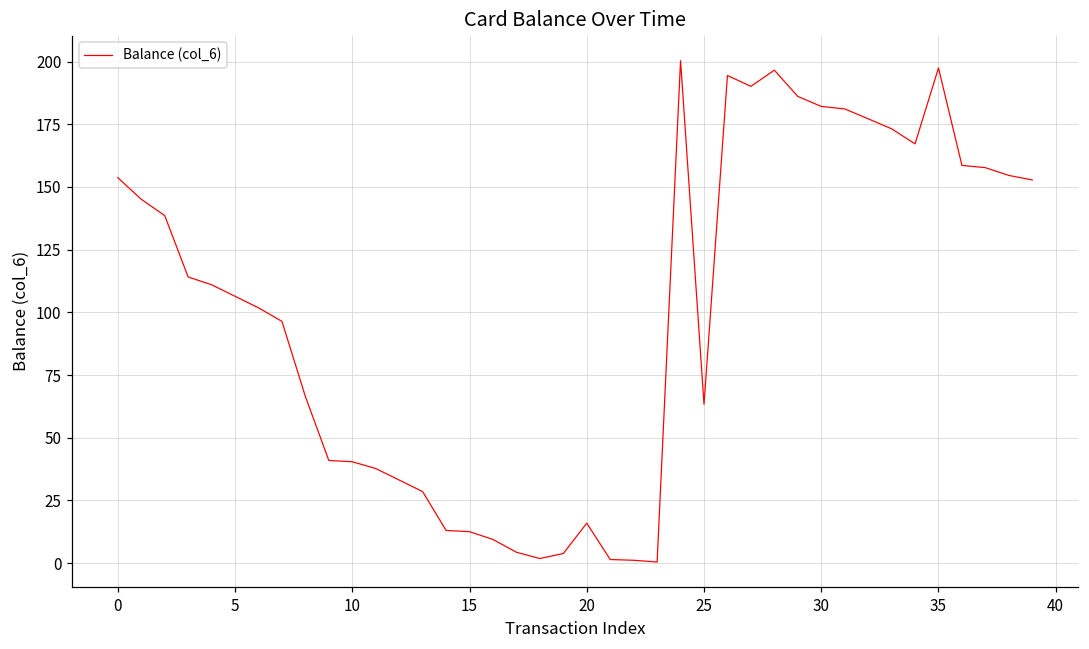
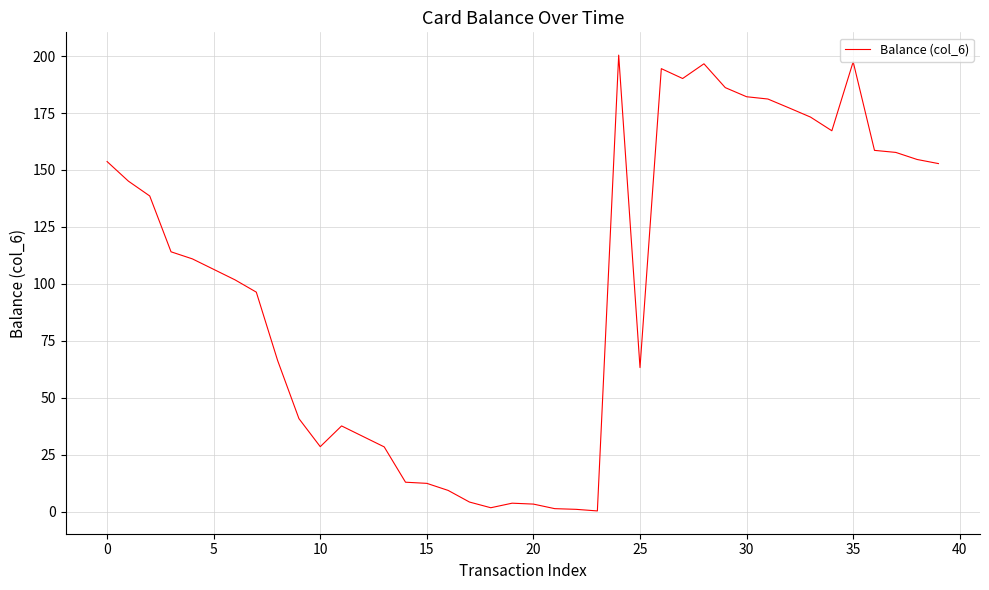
10: 40 -> 29
20: 16 -> 3
